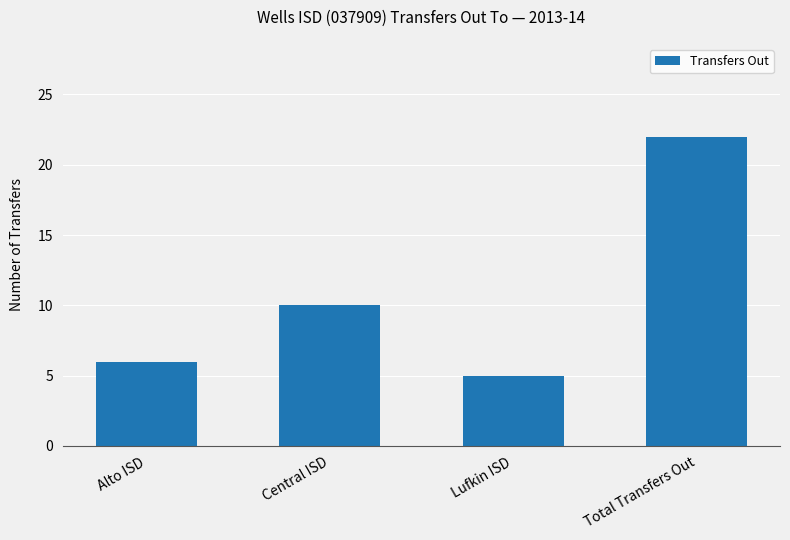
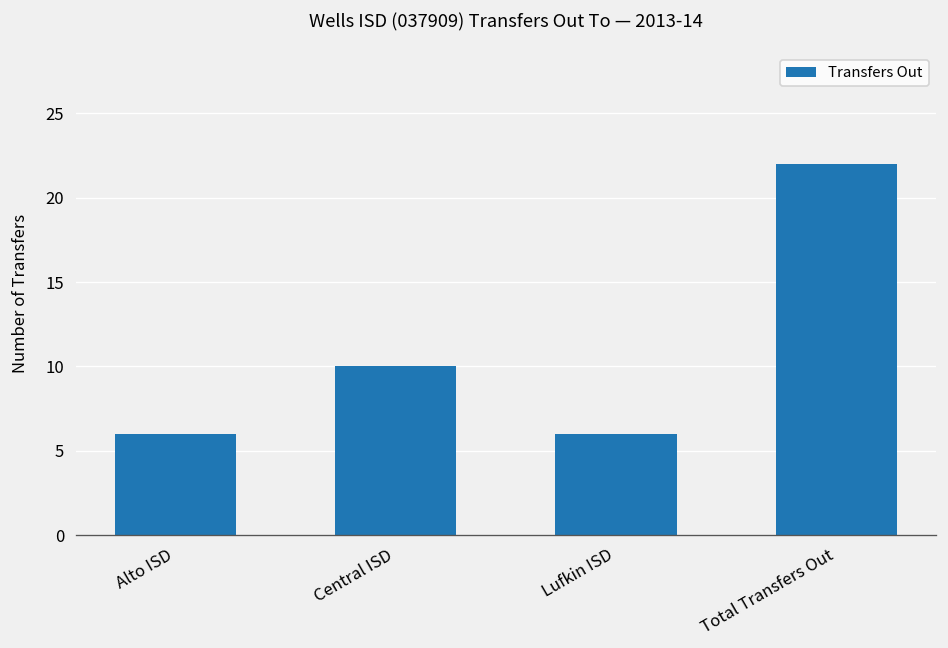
Lufkin ISD: 5 -> 6
